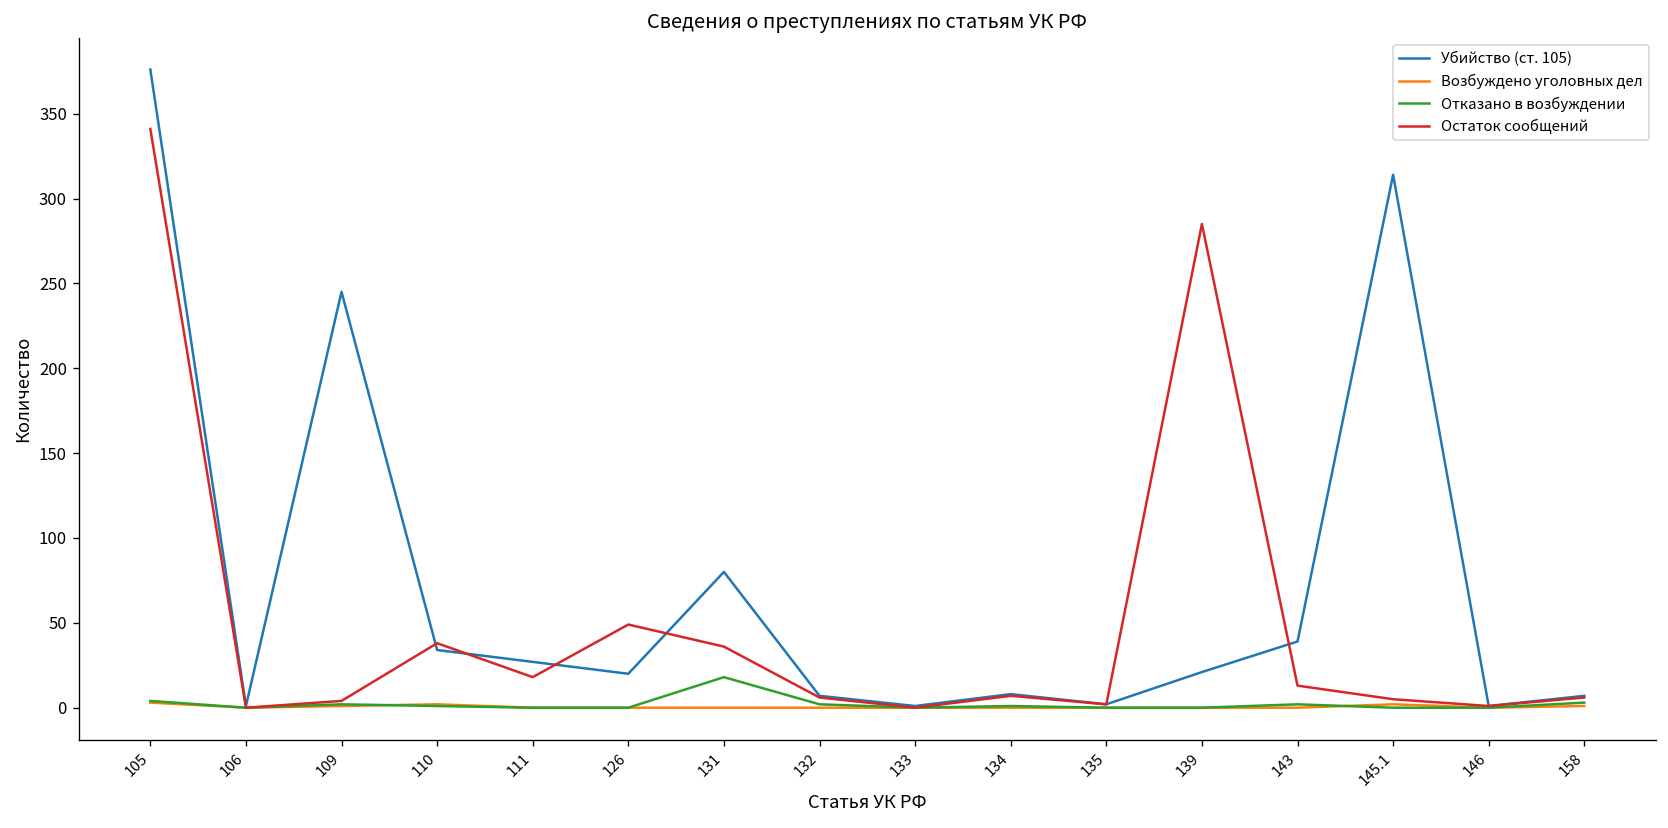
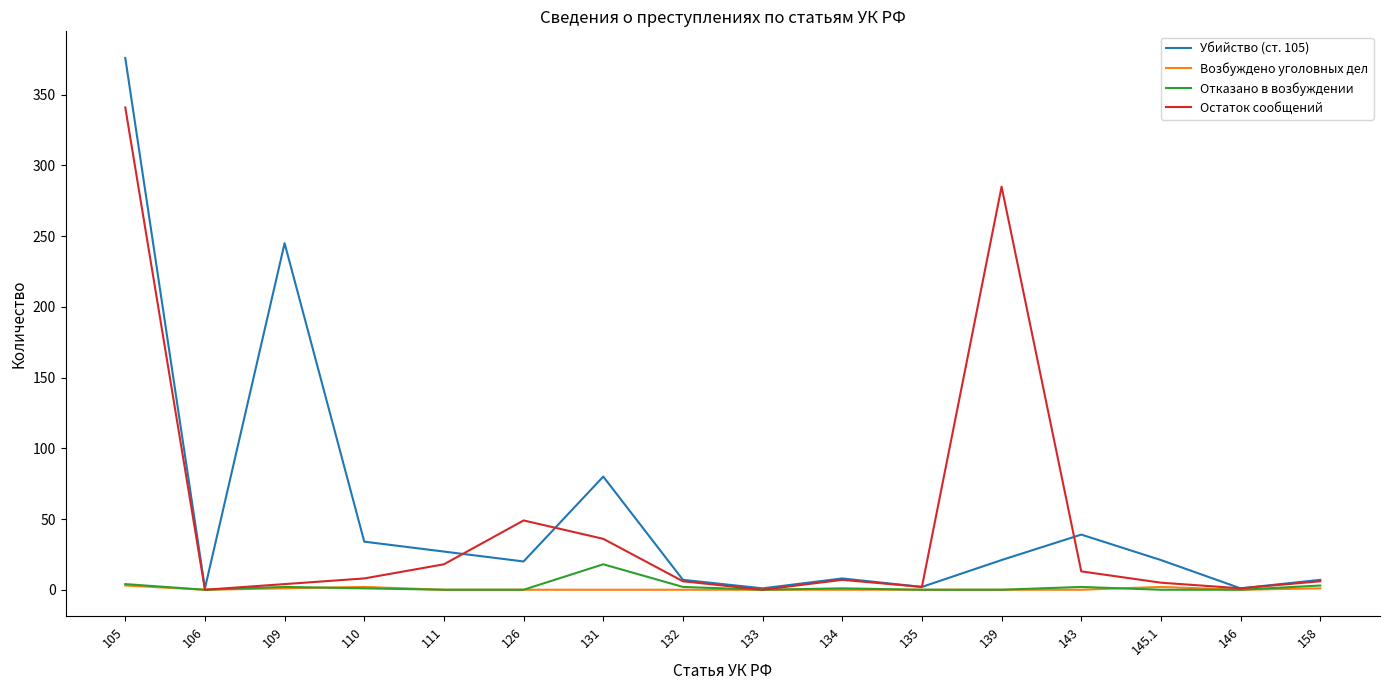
Остаток сообщений, 110: 38 -> 8
Убийство (ст. 105), 145.1: 314 -> 21
